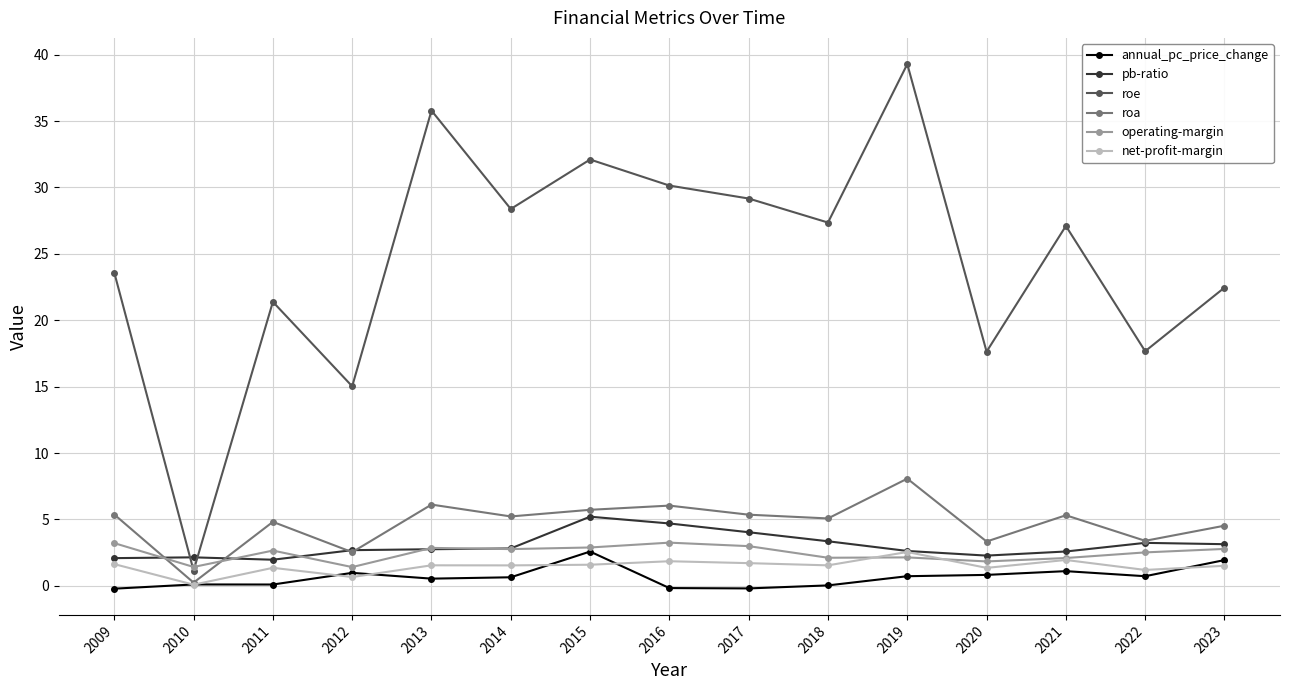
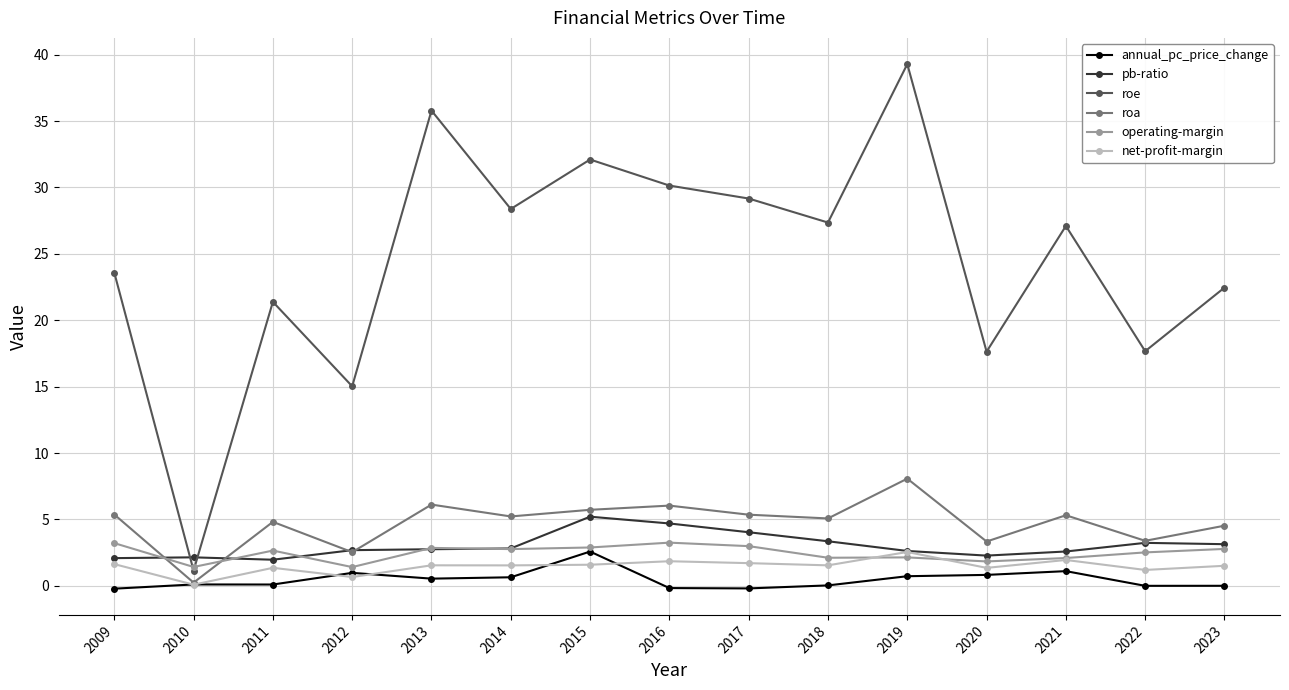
annual_pc_price_change, 2022: 0.7 -> 0.0
annual_pc_price_change, 2023: 1.9 -> 0.0
